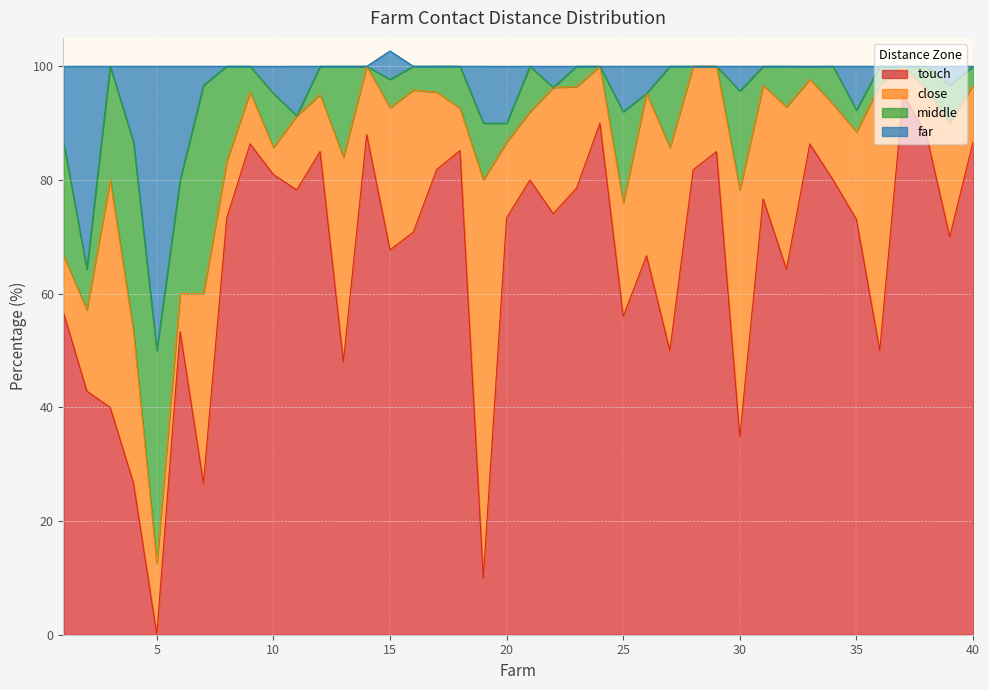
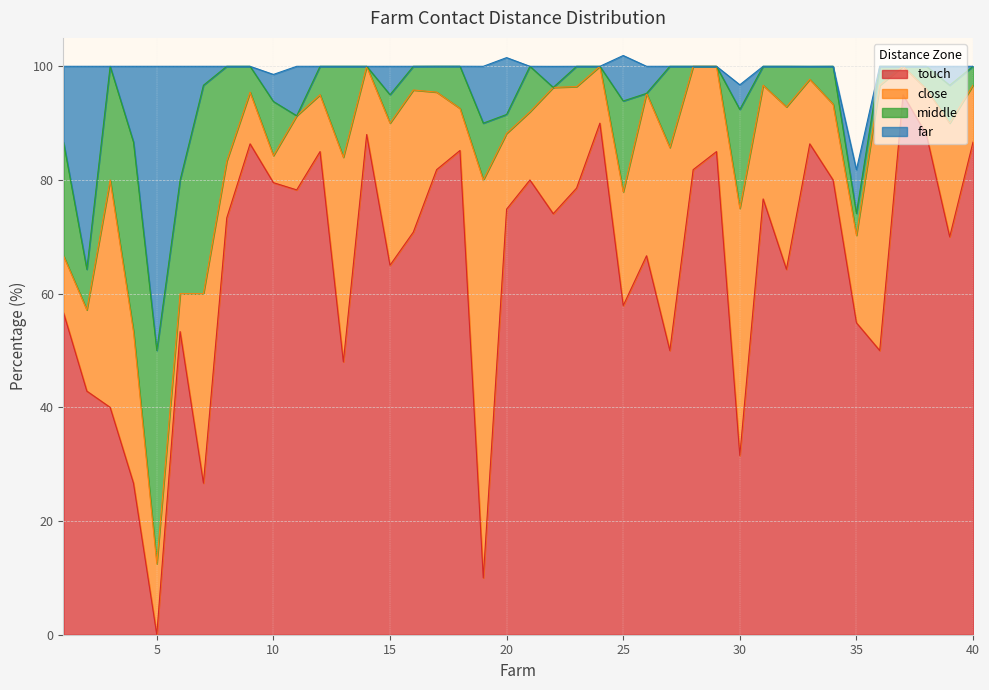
touch, 10: 81 -> 80
touch, 15: 68 -> 65
touch, 20: 73 -> 75
touch, 25: 56 -> 58
touch, 30: 35 -> 32
touch, 35: 73 -> 55
